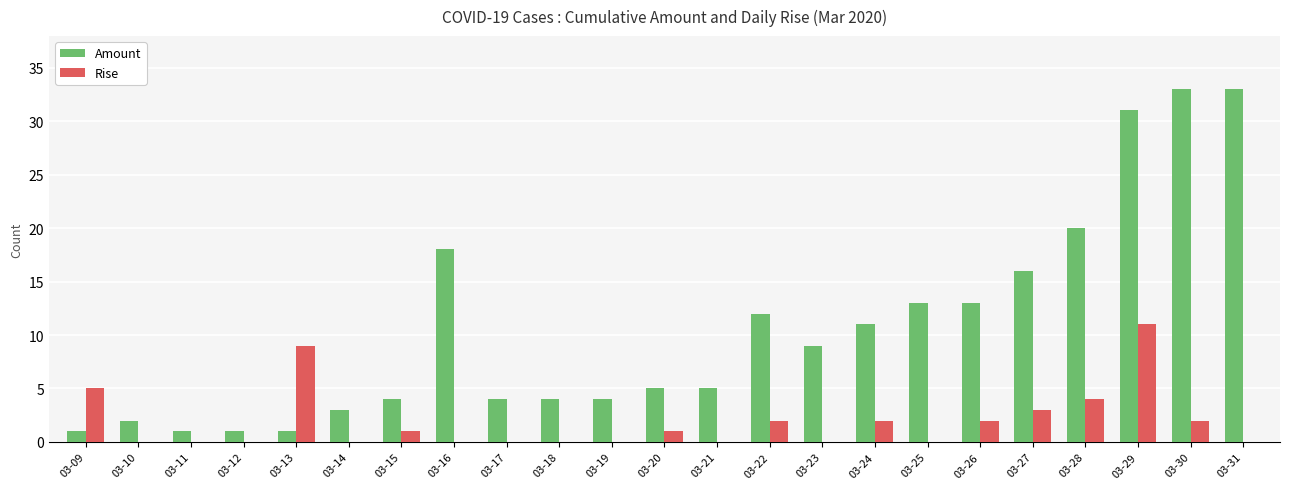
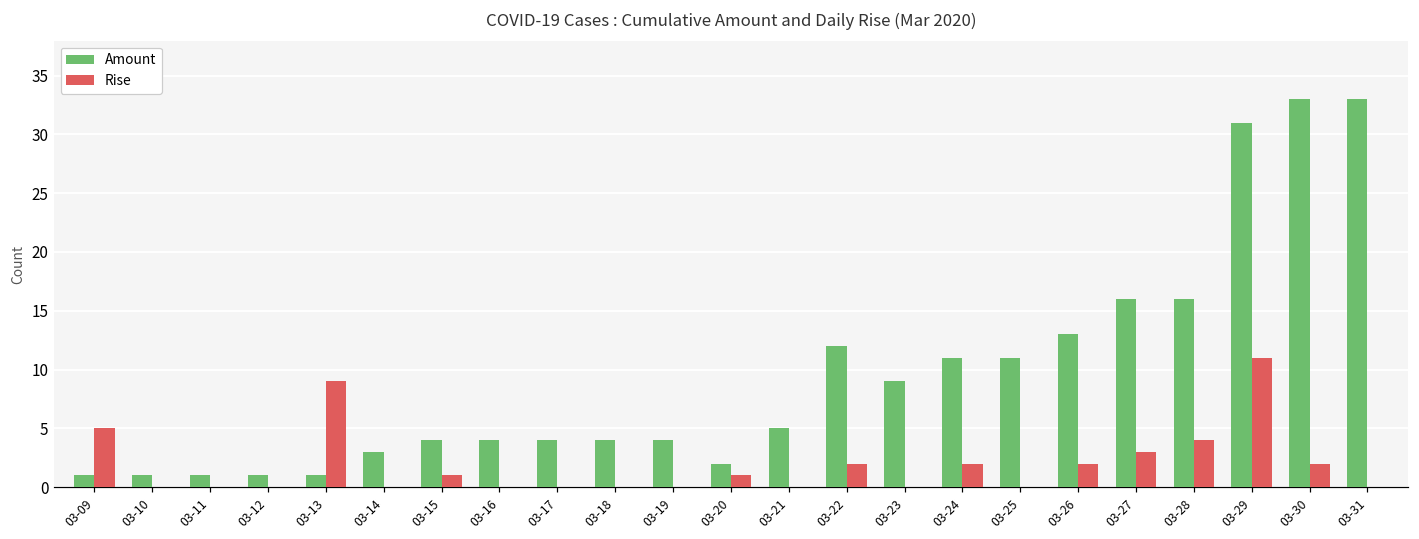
Amount, 03-10: 2 -> 1
Amount, 03-16: 18 -> 4
Amount, 03-20: 5 -> 2
Amount, 03-25: 13 -> 11
Amount, 03-28: 20 -> 16
